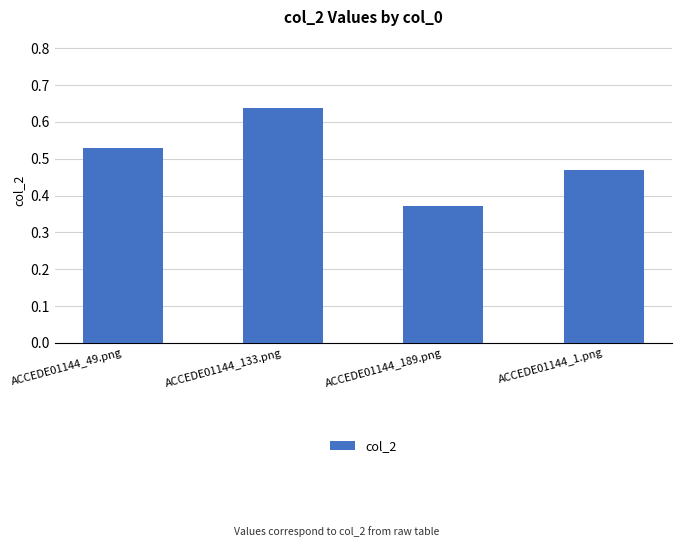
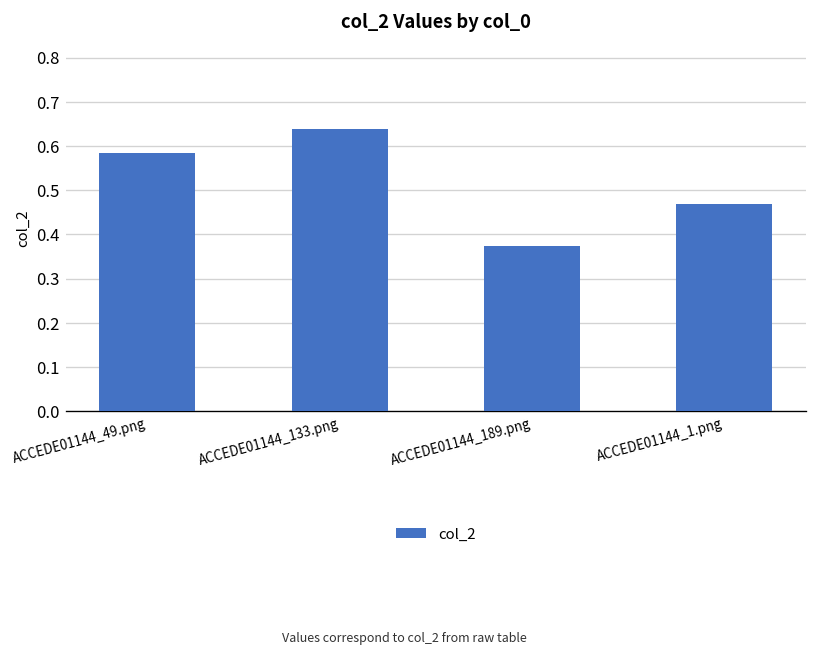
ACCEDE01144_49.png: 0.53 -> 0.58
